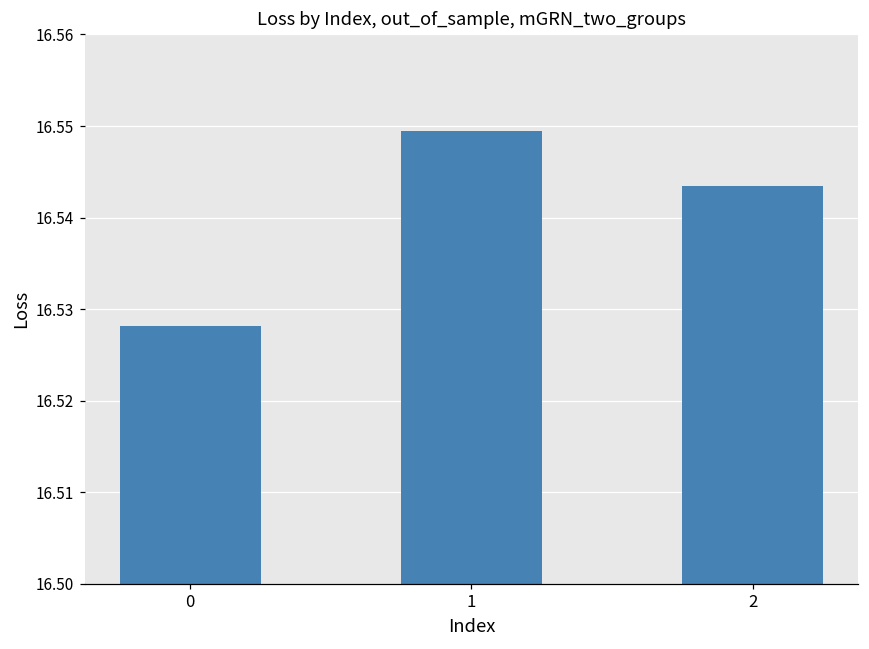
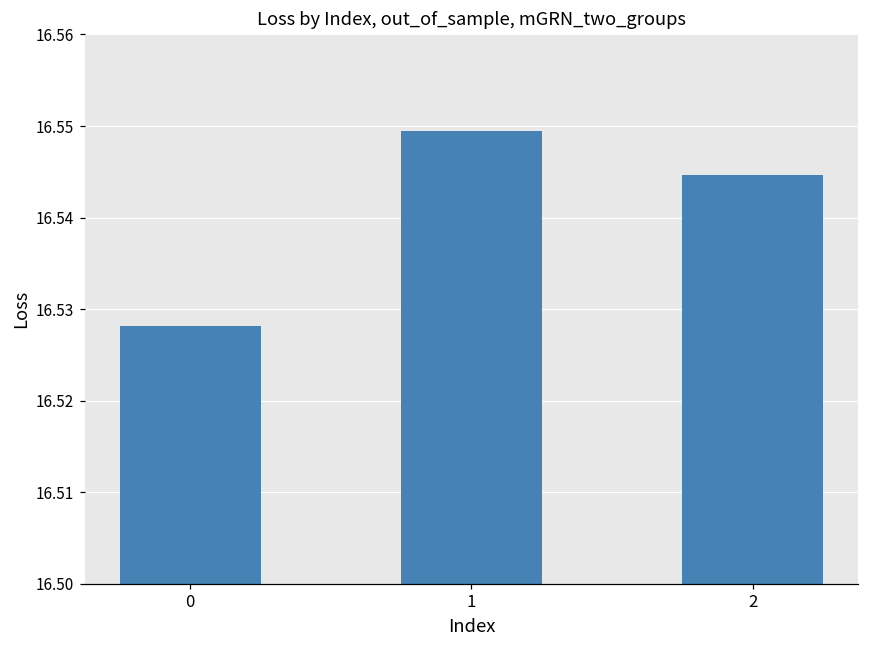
2: 16.543 -> 16.545
